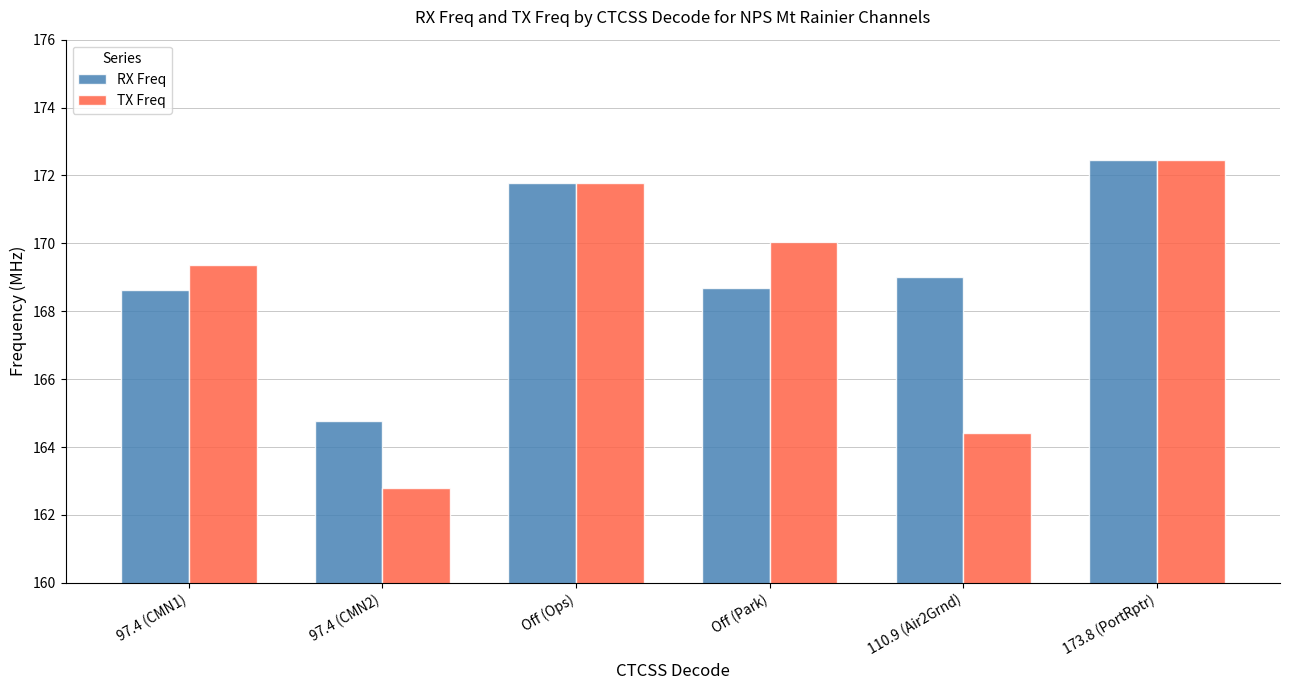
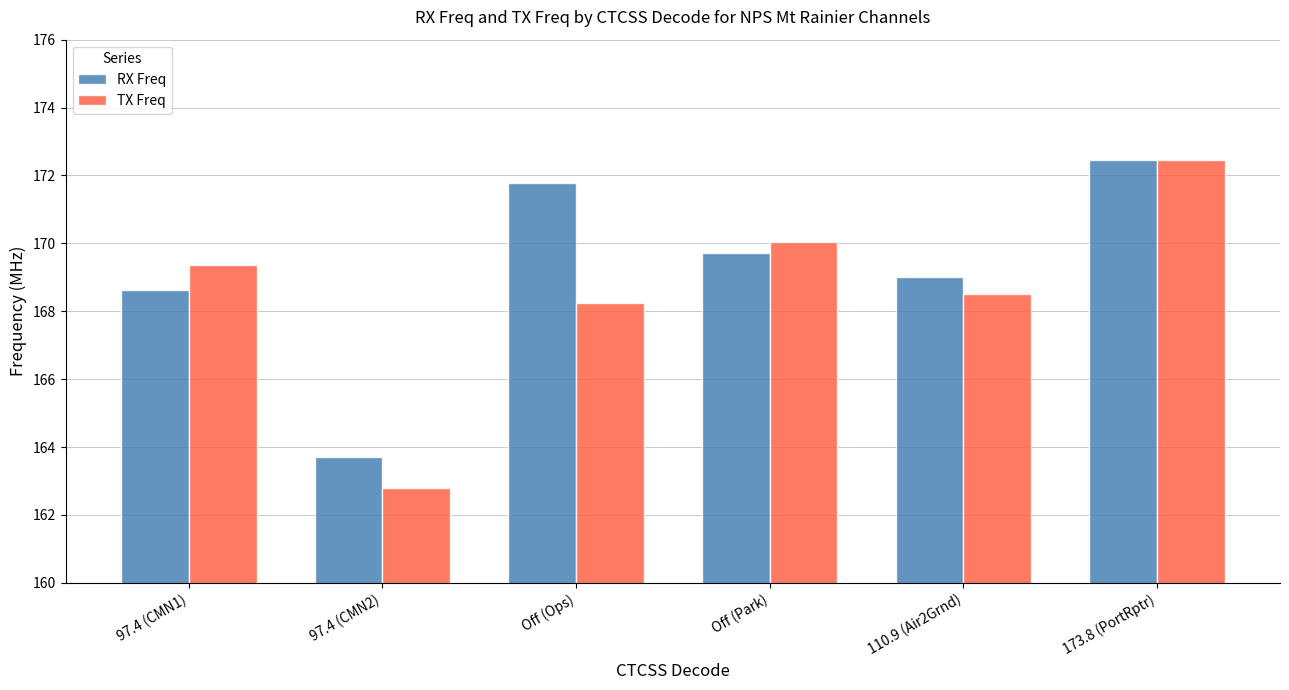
RX Freq, 97.4 (CMN2): 164.8 -> 163.7
TX Freq, Off (Ops): 171.8 -> 168.2
RX Freq, Off (Park): 168.7 -> 169.7
TX Freq, 110.9 (Air2Grnd): 164.4 -> 168.5
